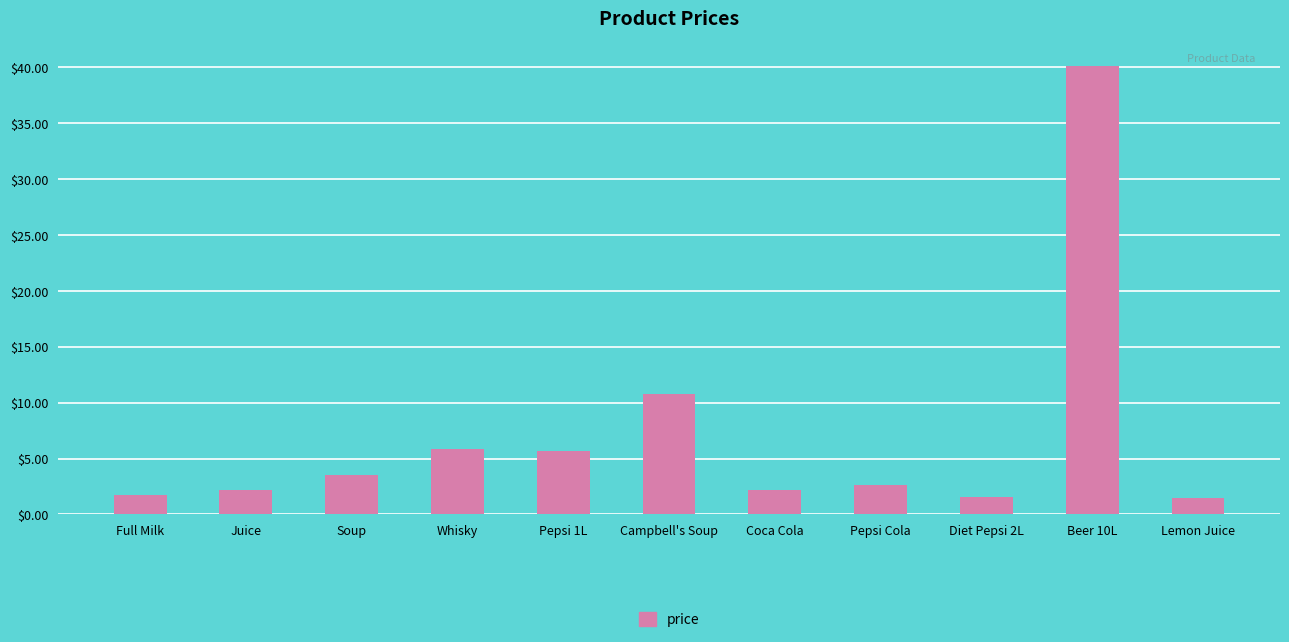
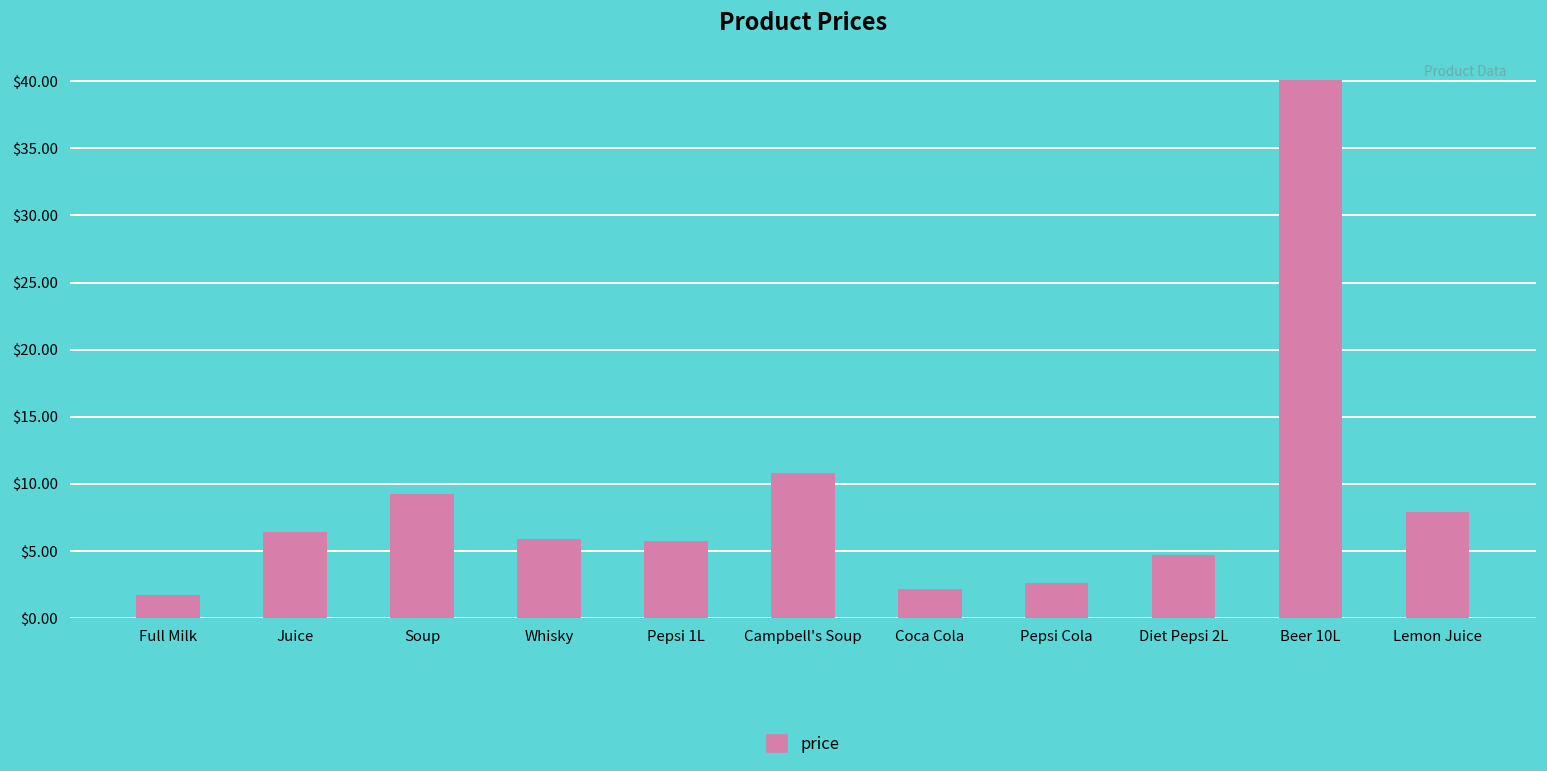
Juice: $2.2 -> $6.4
Soup: $3.5 -> $9.2
Diet Pepsi 2L: $1.6 -> $4.7
Lemon Juice: $1.5 -> $7.9
